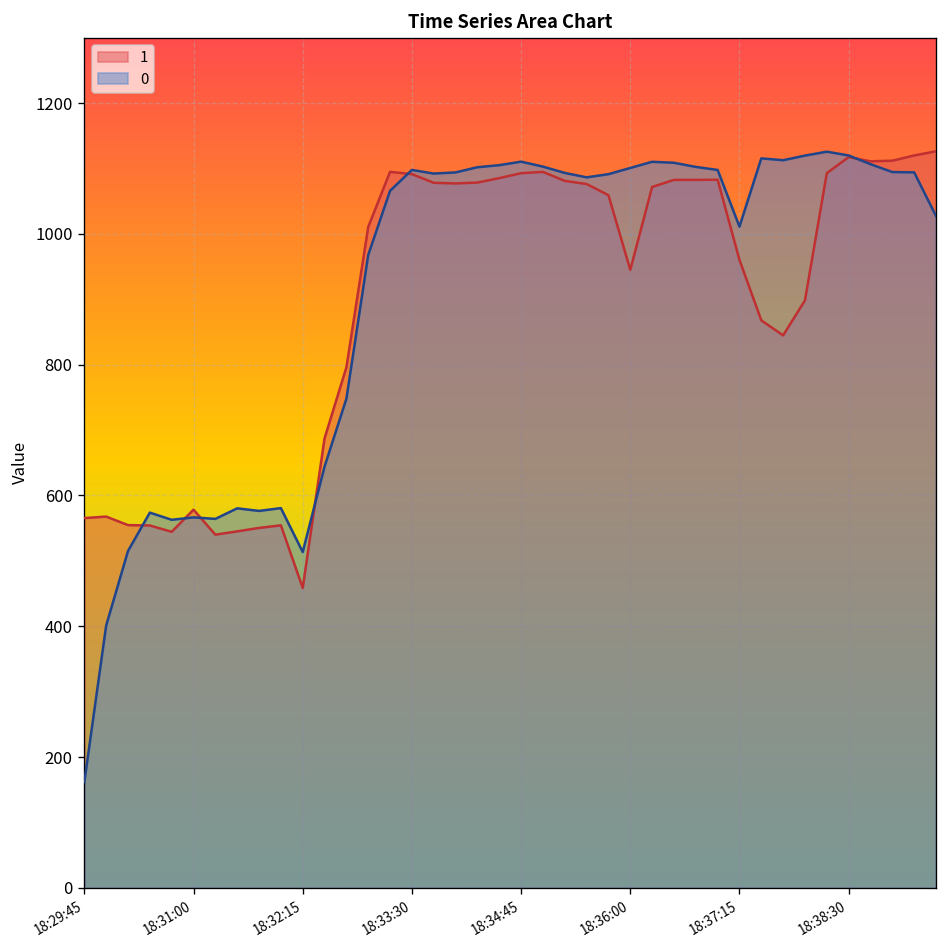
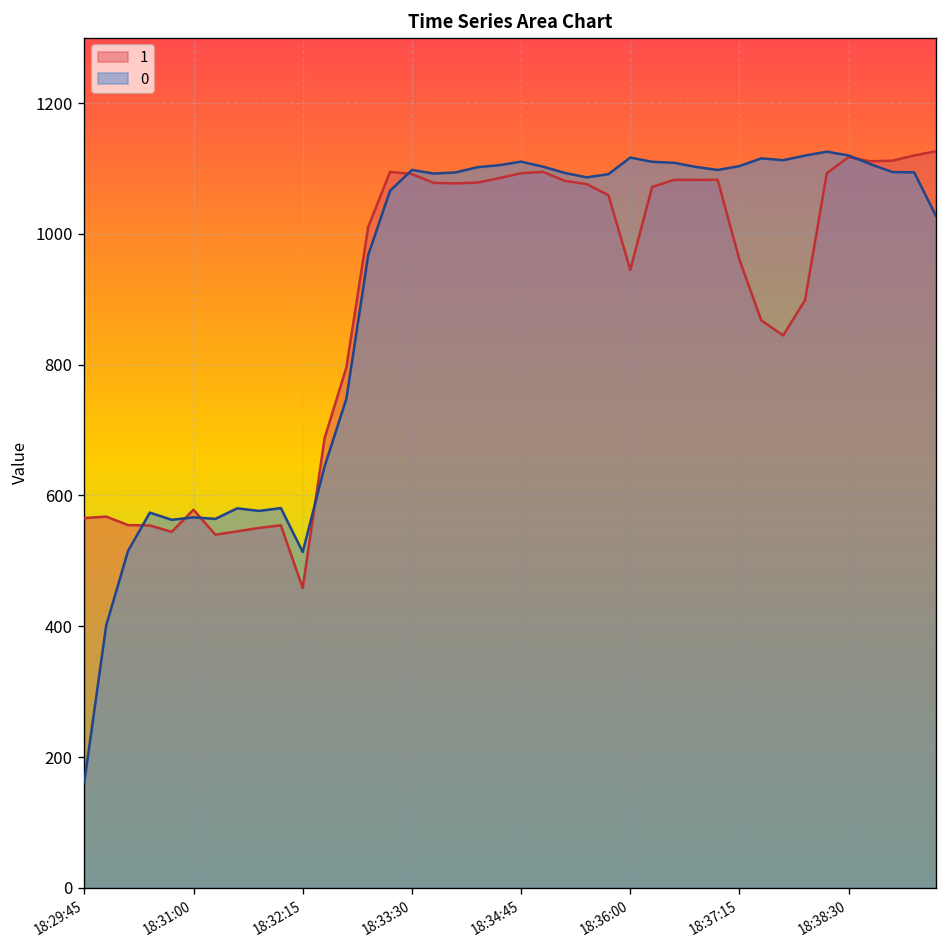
0, 18:36:00: 1100 -> 1120
0, 18:37:15: 1010 -> 1100
